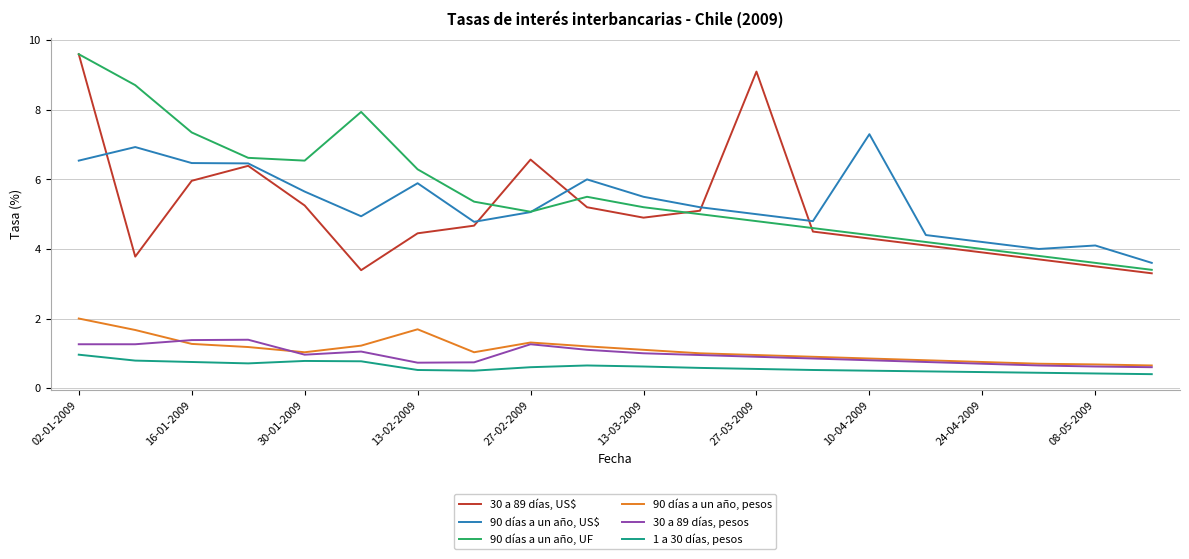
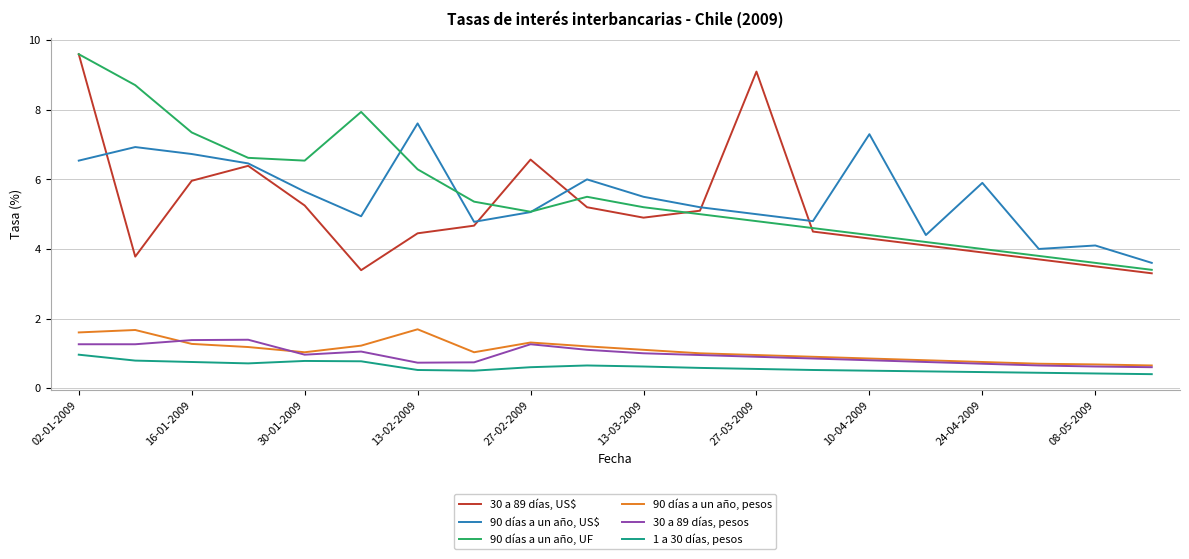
90 días a un año, pesos, 02-01-2009: 2.0 -> 1.6
90 días a un año, US$, 16-01-2009: 6.5 -> 6.7
90 días a un año, US$, 13-02-2009: 5.9 -> 7.6
90 días a un año, US$, 24-04-2009: 4.2 -> 5.9
